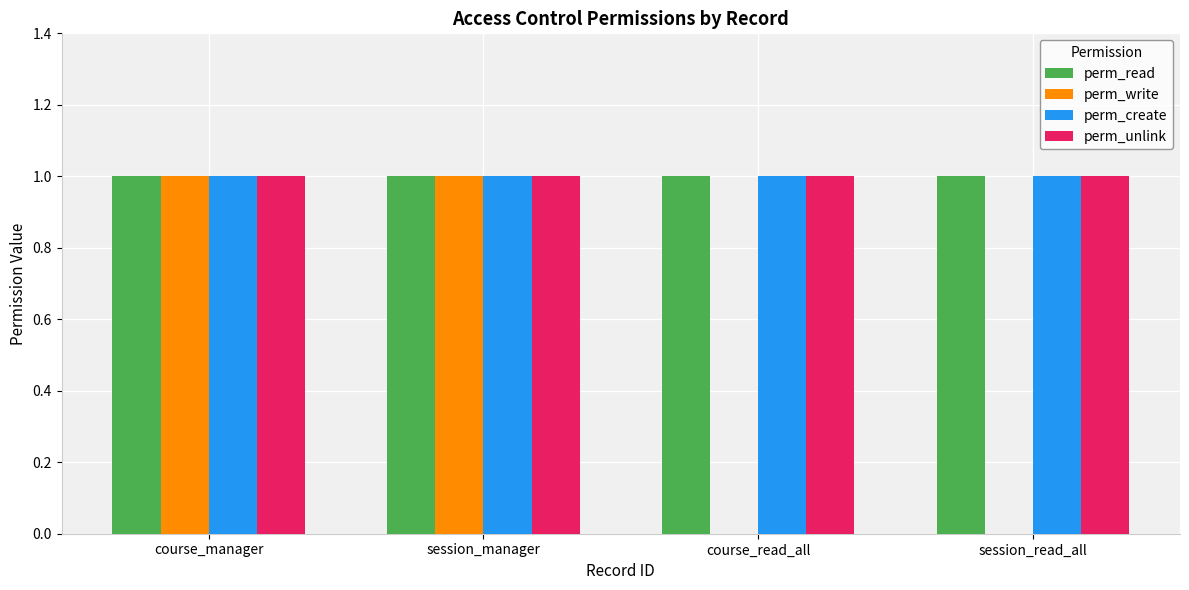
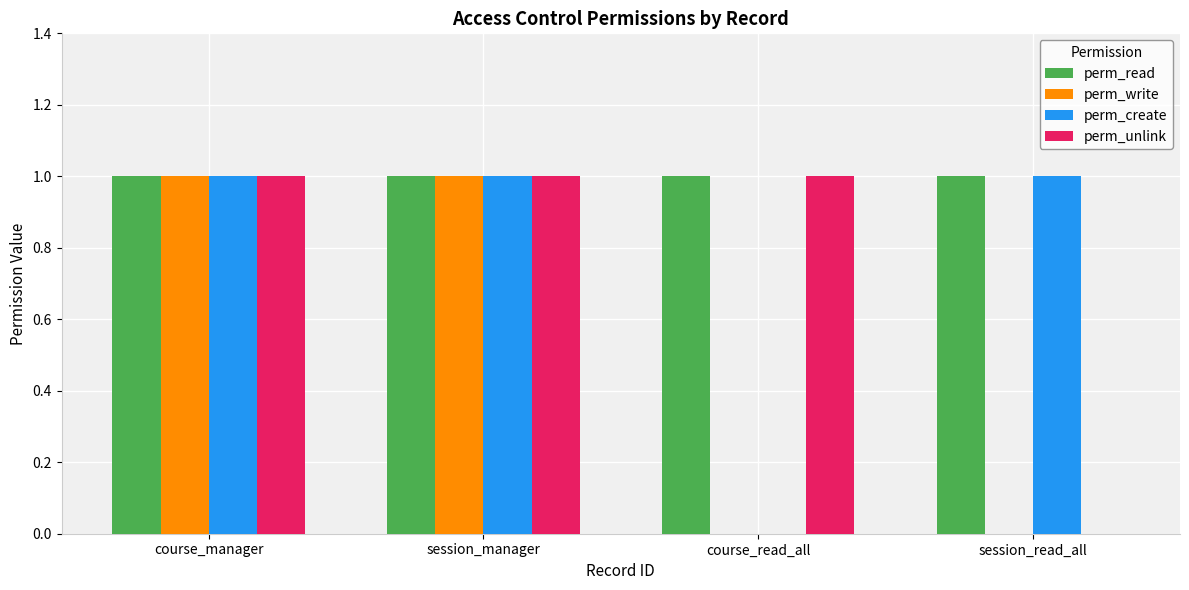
perm_create, course_read_all: 1 -> 0
perm_unlink, session_read_all: 1 -> 0
